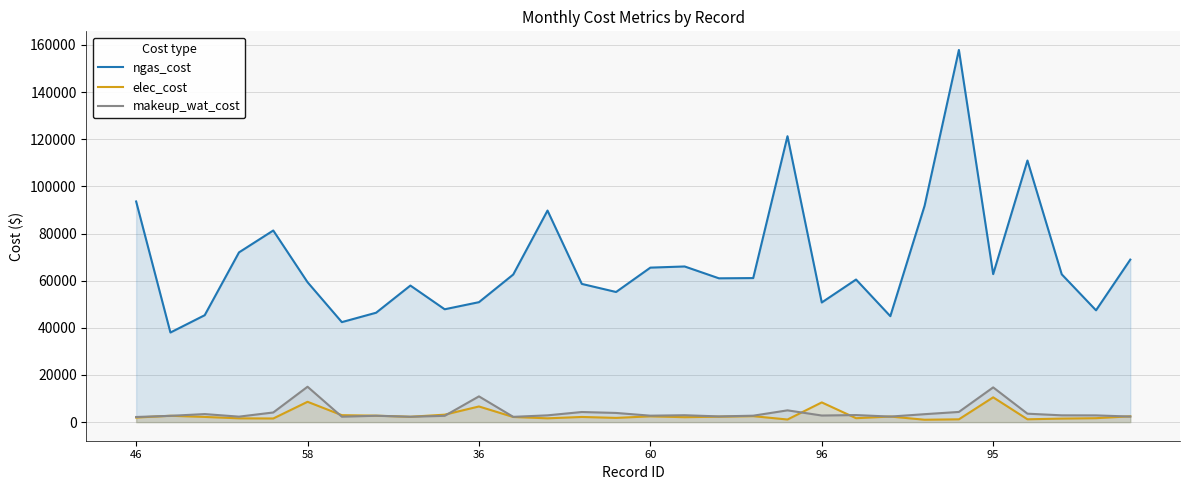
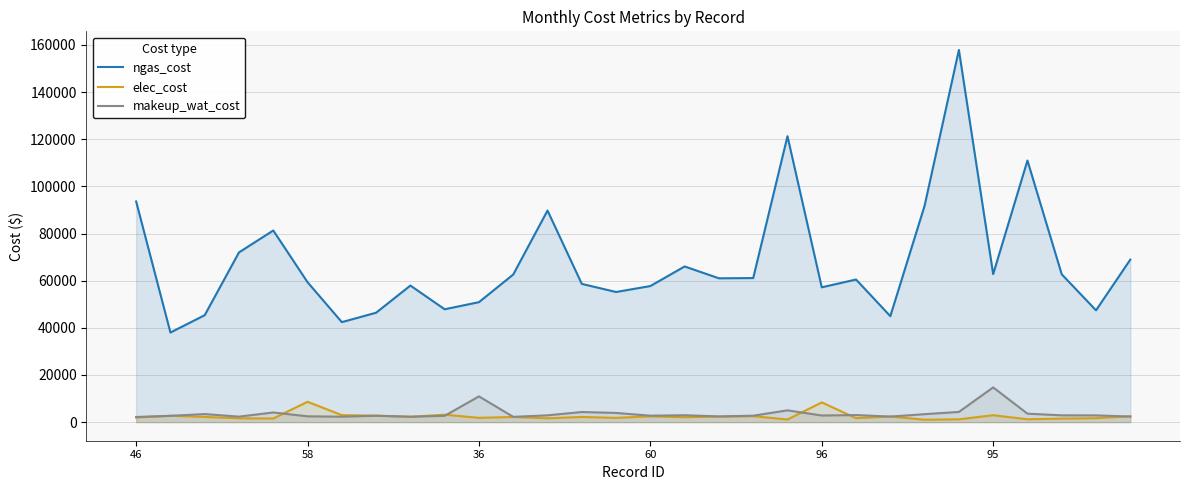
makeup_wat_cost, 58: 15000 -> 2000
elec_cost, 36: 7000 -> 2000
ngas_cost, 60: 66000 -> 58000
ngas_cost, 96: 51000 -> 57000
elec_cost, 95: 11000 -> 3000
